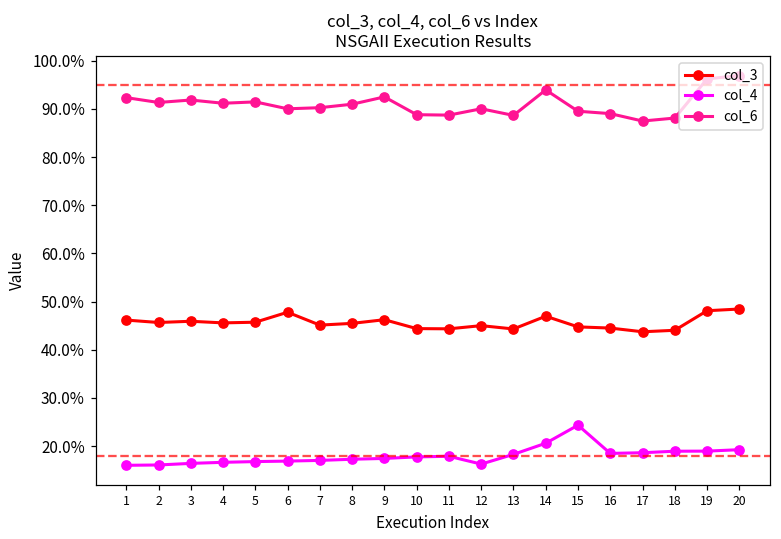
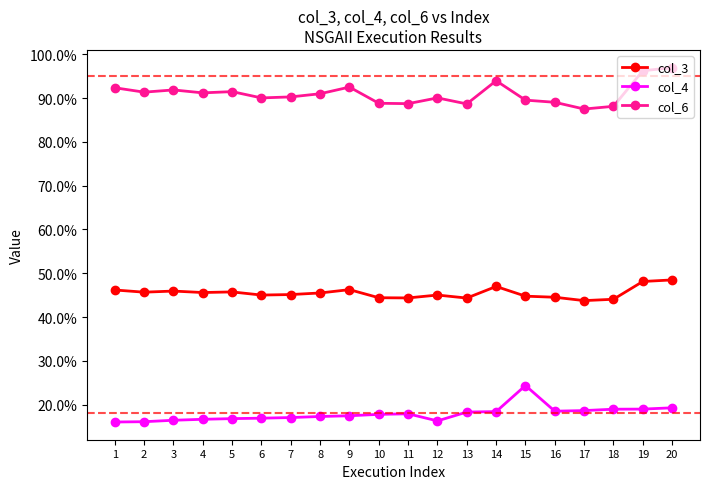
col_3, 6: 48% -> 45%
col_4, 14: 21% -> 18%
